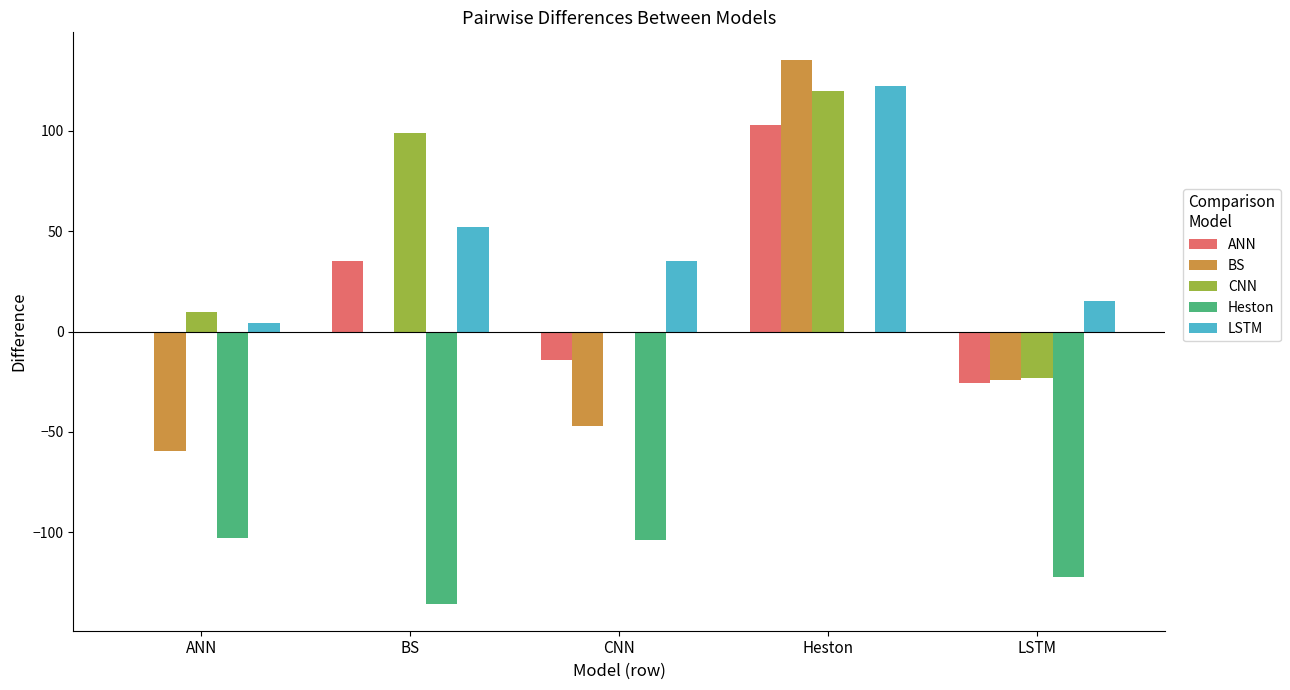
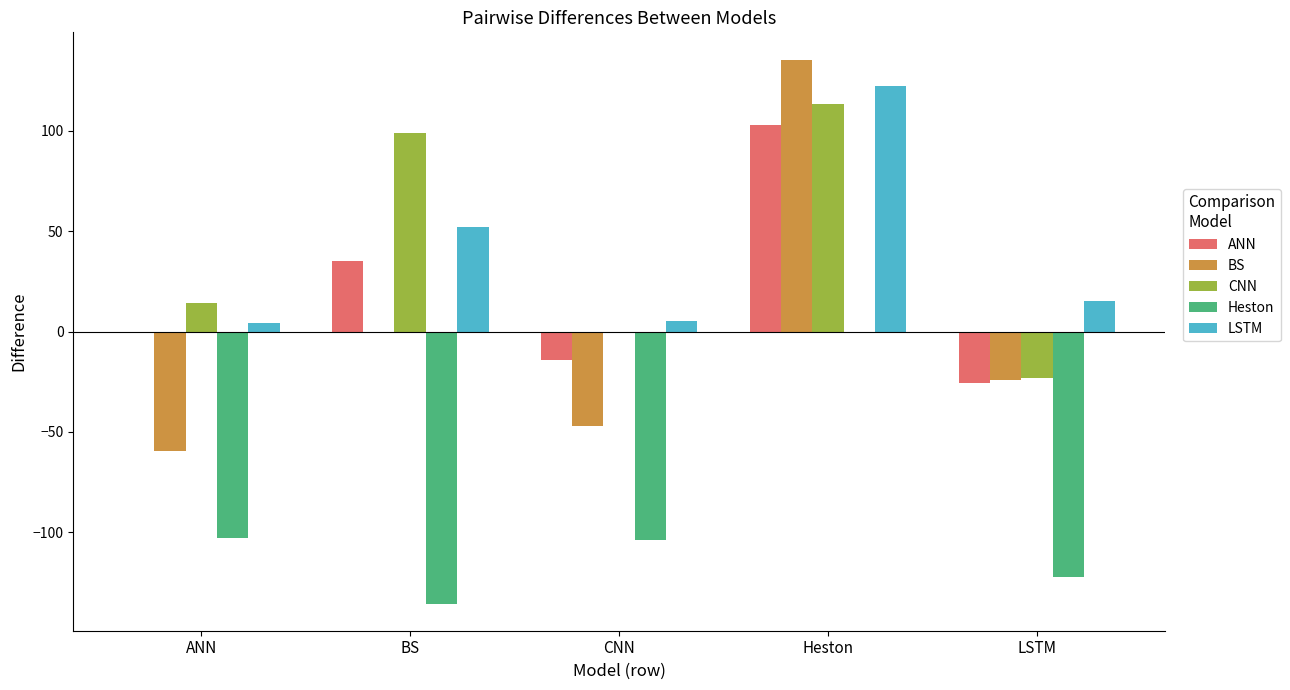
CNN, ANN: 10 -> 14
LSTM, CNN: 35 -> 5
CNN, Heston: 120 -> 113
